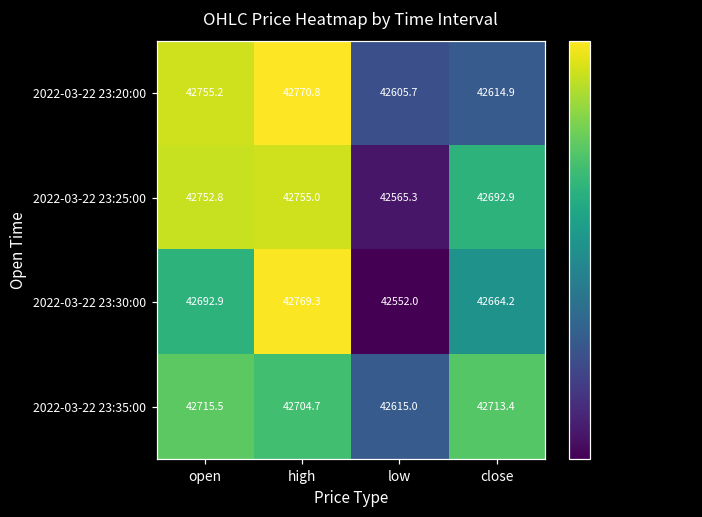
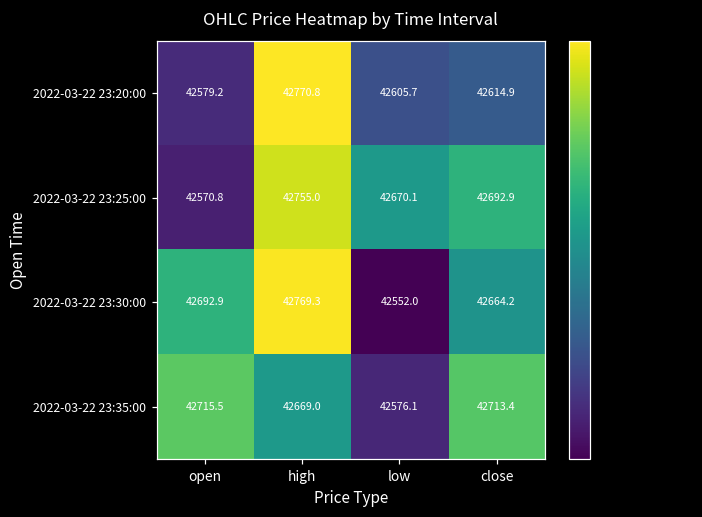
2022-03-22 23:20:00, open: 42755.2 -> 42579.2
2022-03-22 23:25:00, open: 42752.8 -> 42570.8
2022-03-22 23:25:00, low: 42565.3 -> 42670.1
2022-03-22 23:35:00, high: 42704.7 -> 42669.0
2022-03-22 23:35:00, low: 42615.0 -> 42576.1
